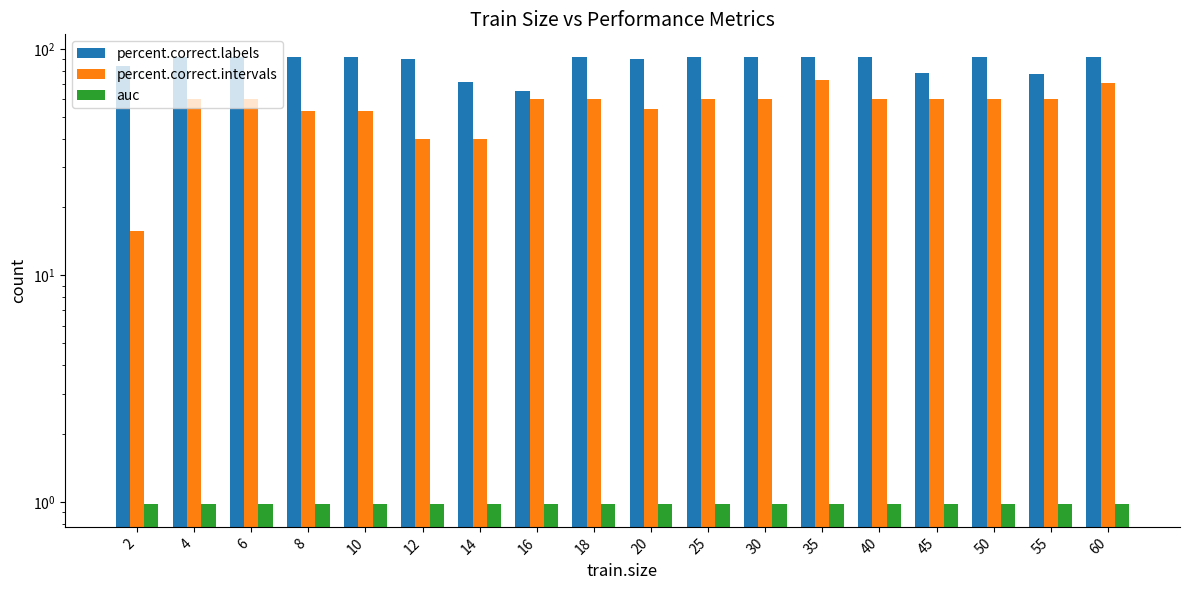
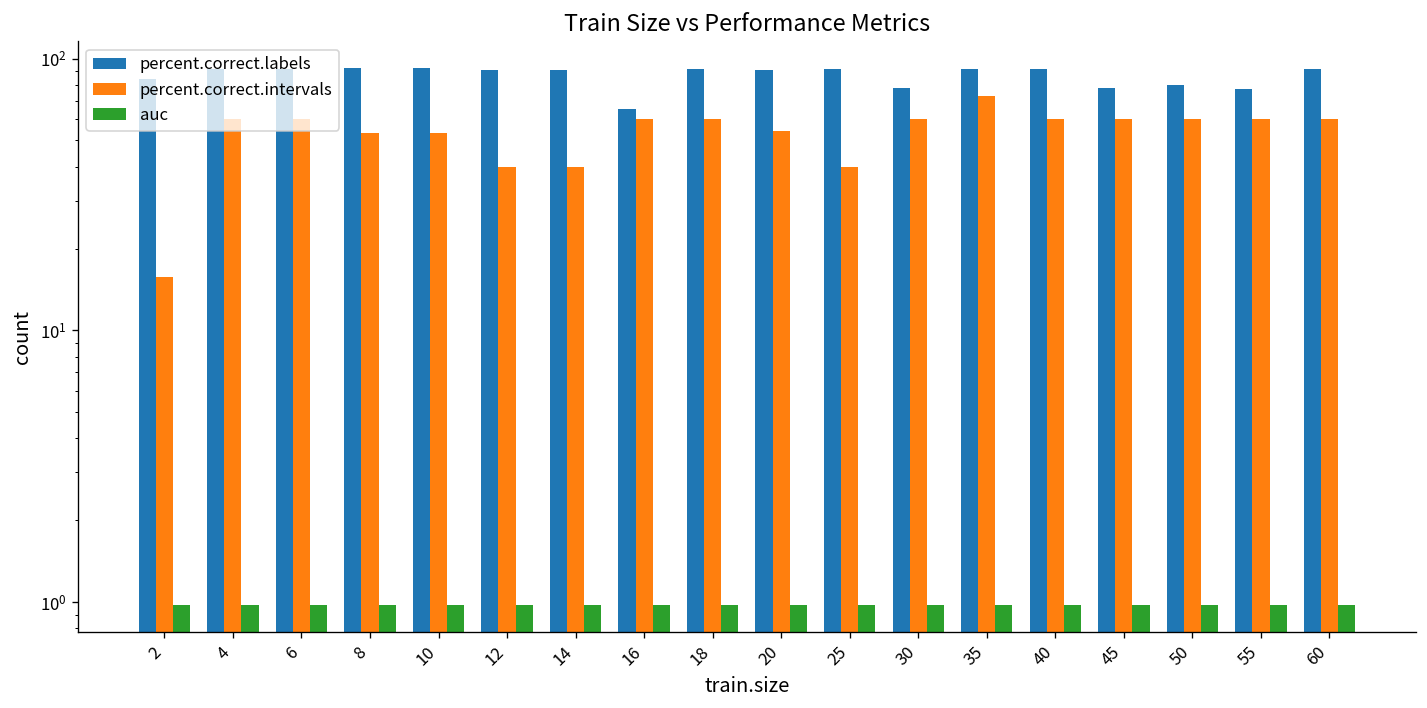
percent.correct.labels, 14: 72 -> 91
percent.correct.intervals, 25: 60 -> 40
percent.correct.labels, 30: 92 -> 78
percent.correct.labels, 50: 92 -> 80
percent.correct.intervals, 60: 71 -> 60
